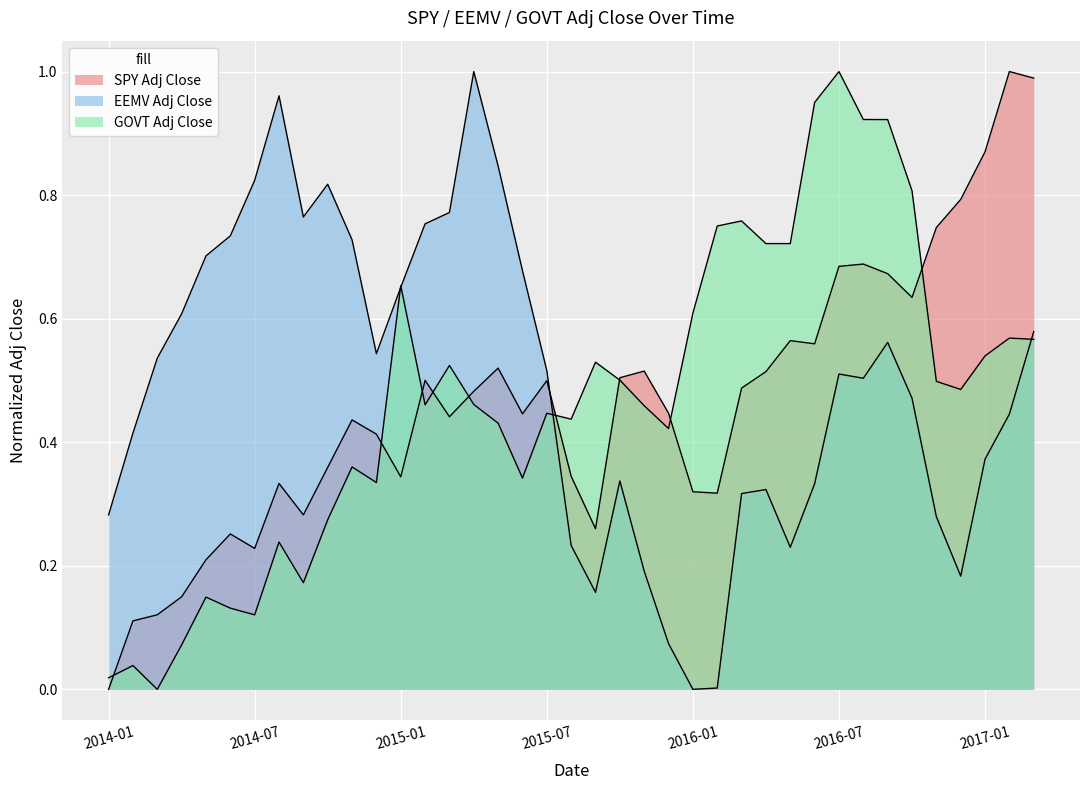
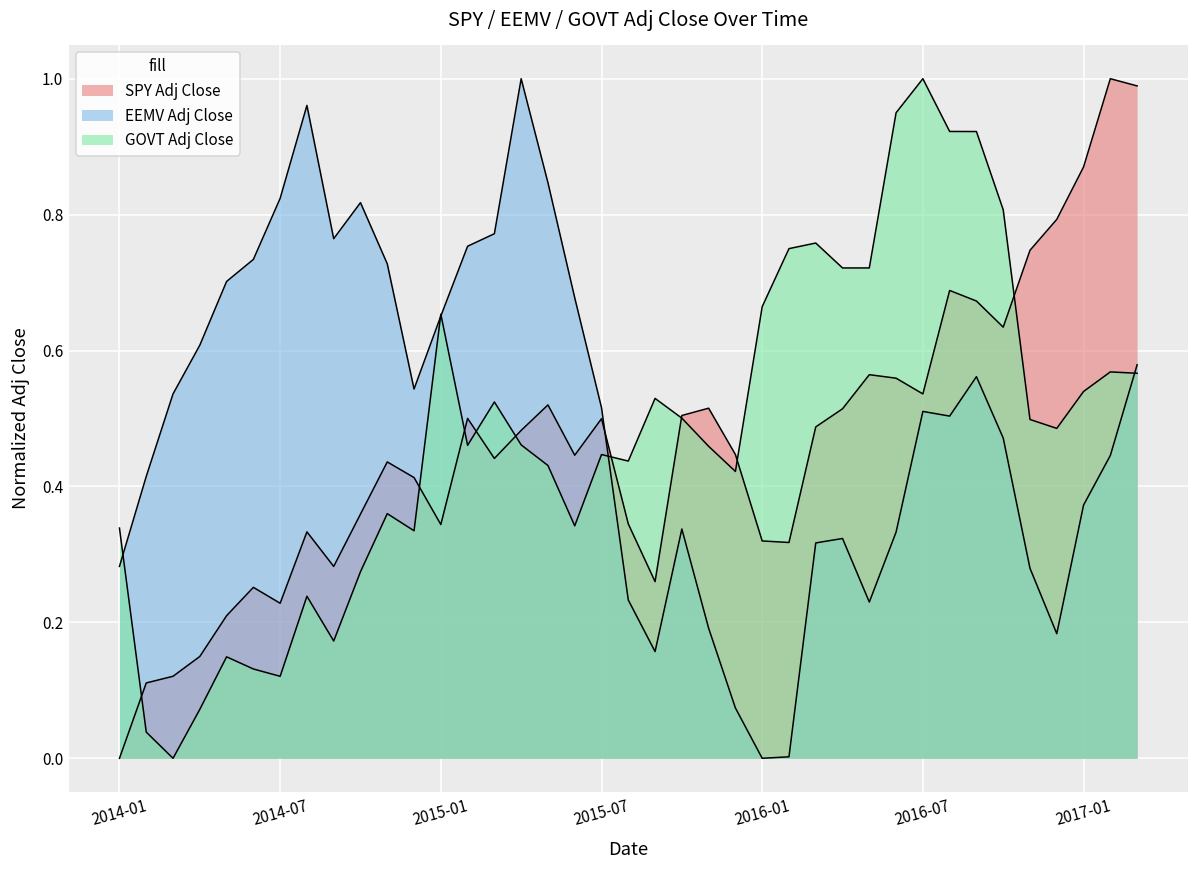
GOVT Adj Close, 2014-01: 0.02 -> 0.34
GOVT Adj Close, 2016-01: 0.61 -> 0.66
SPY Adj Close, 2016-07: 0.68 -> 0.54
